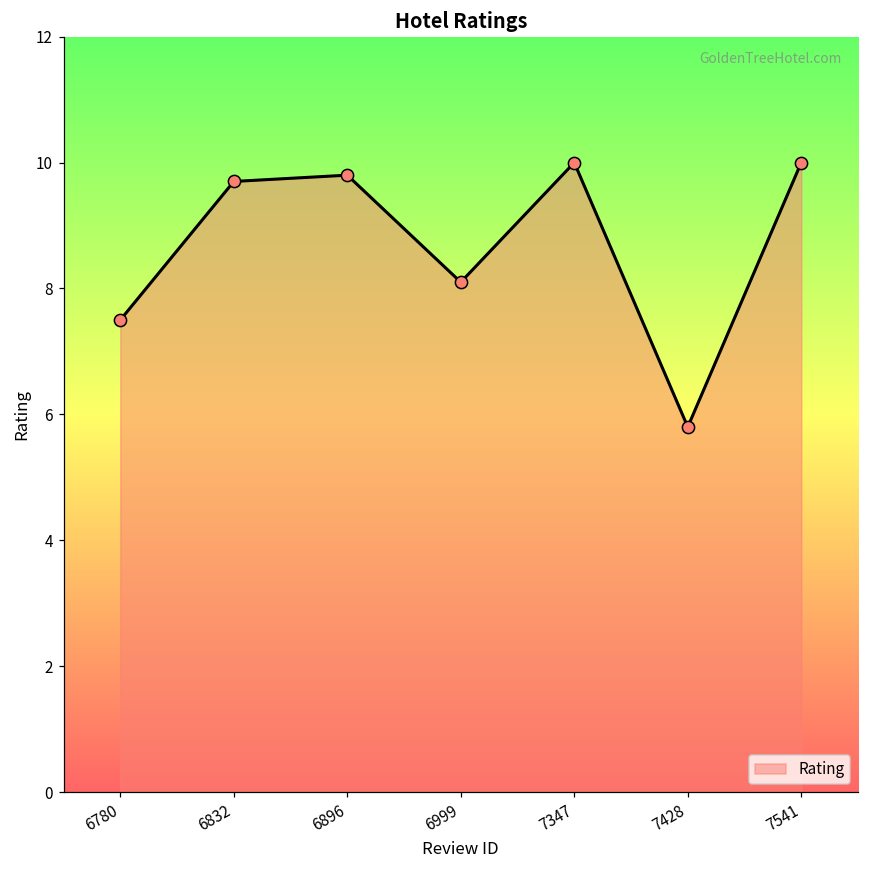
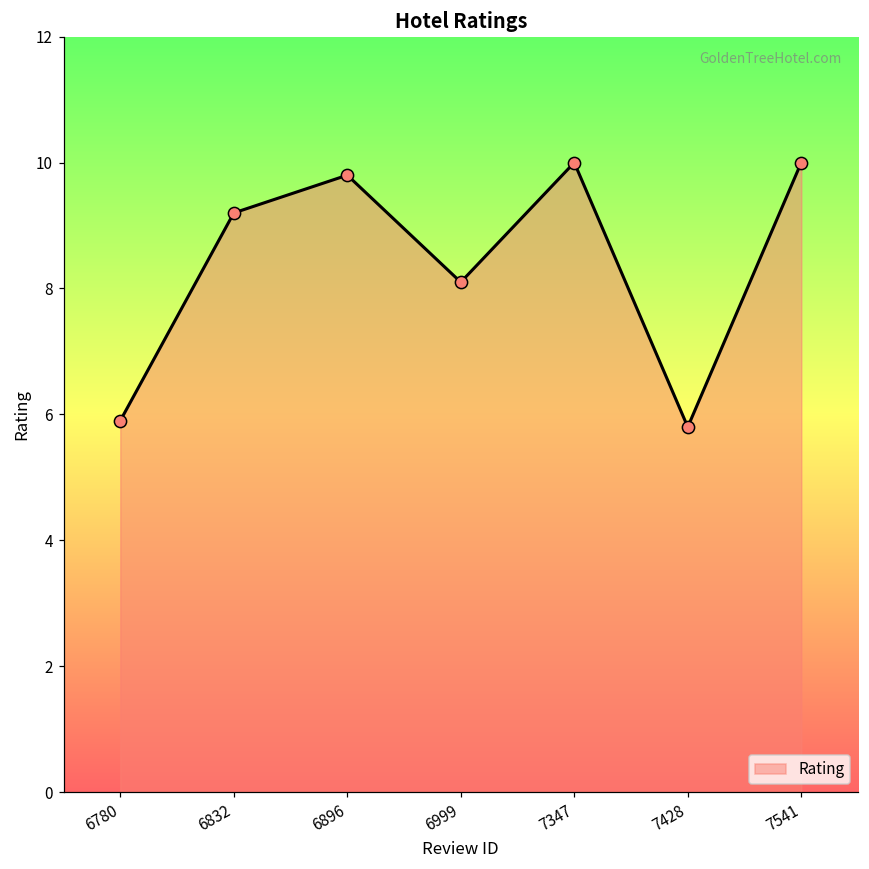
6780: 7.5 -> 5.9
6832: 9.7 -> 9.2
